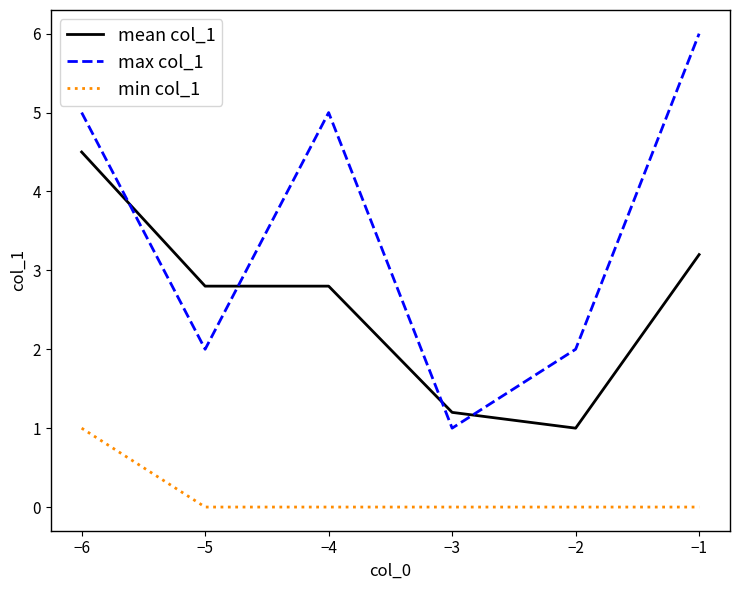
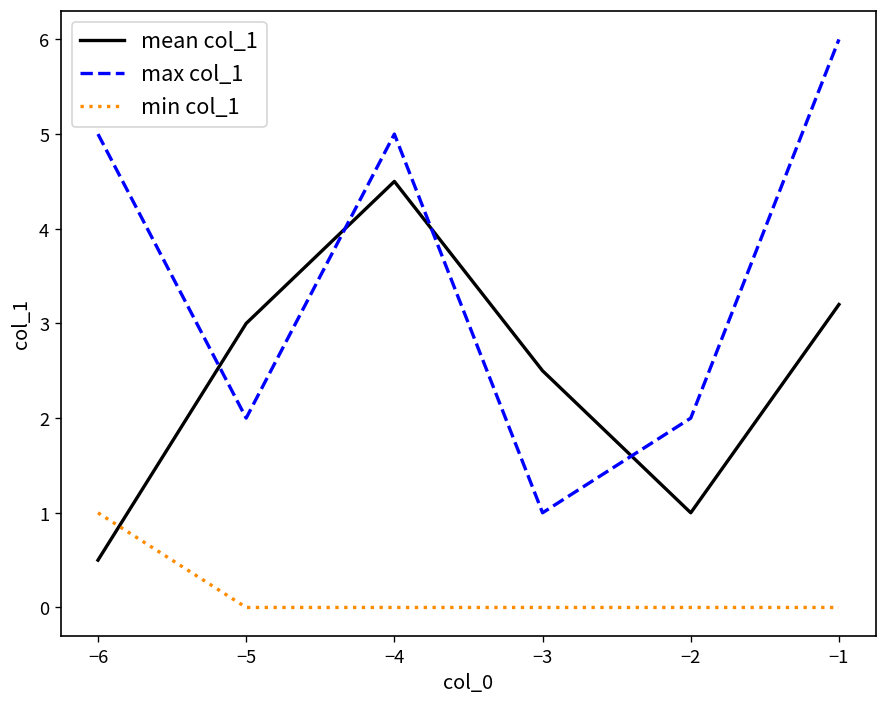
mean col_1, −6: 4.5 -> 0.5
mean col_1, −5: 2.8 -> 3.0
mean col_1, −4: 2.8 -> 4.5
mean col_1, −3: 1.2 -> 2.5
